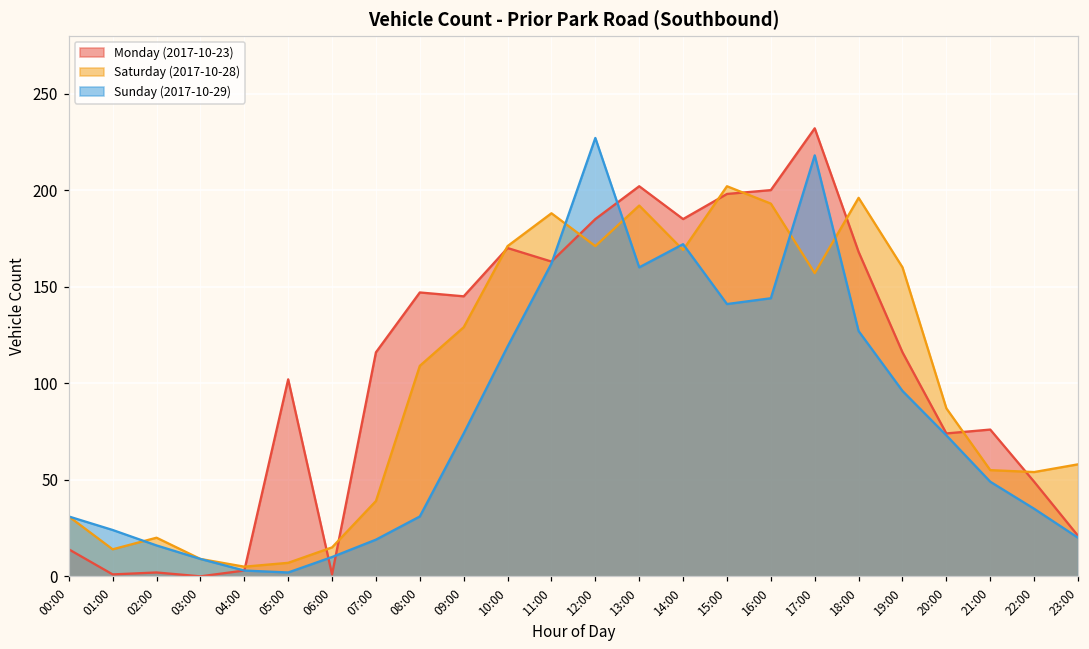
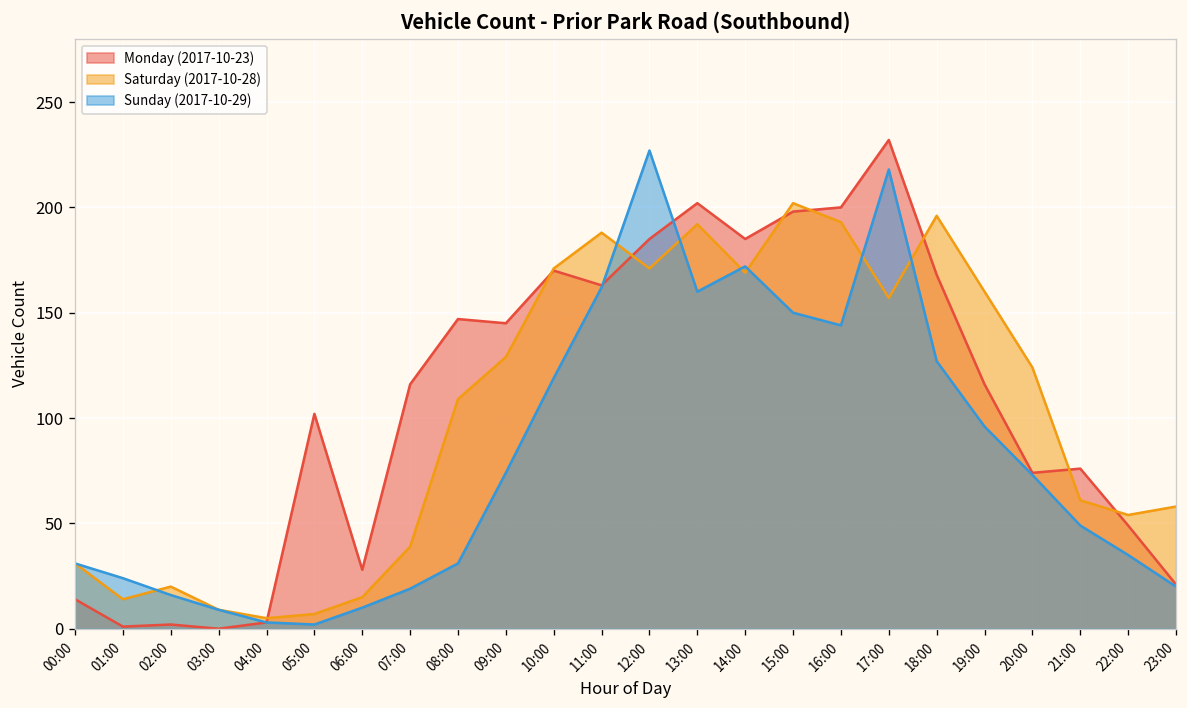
Monday (2017-10-23), 06:00: 1 -> 28
Sunday (2017-10-29), 15:00: 141 -> 150
Saturday (2017-10-28), 20:00: 87 -> 124
Saturday (2017-10-28), 21:00: 55 -> 61
